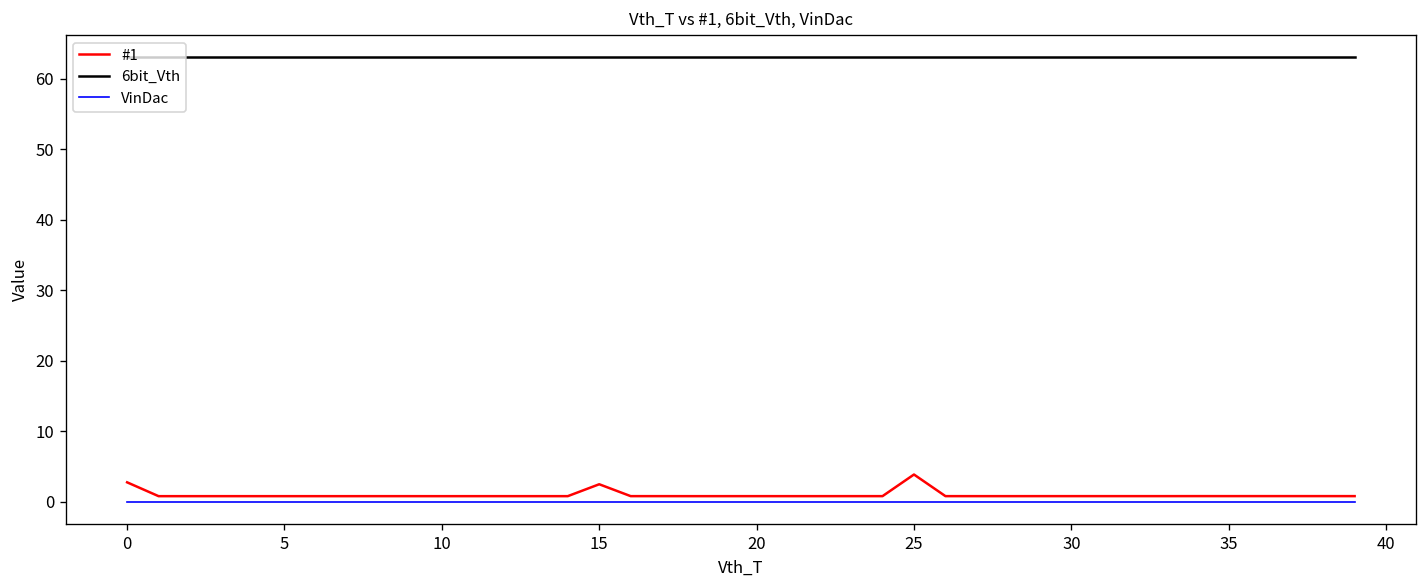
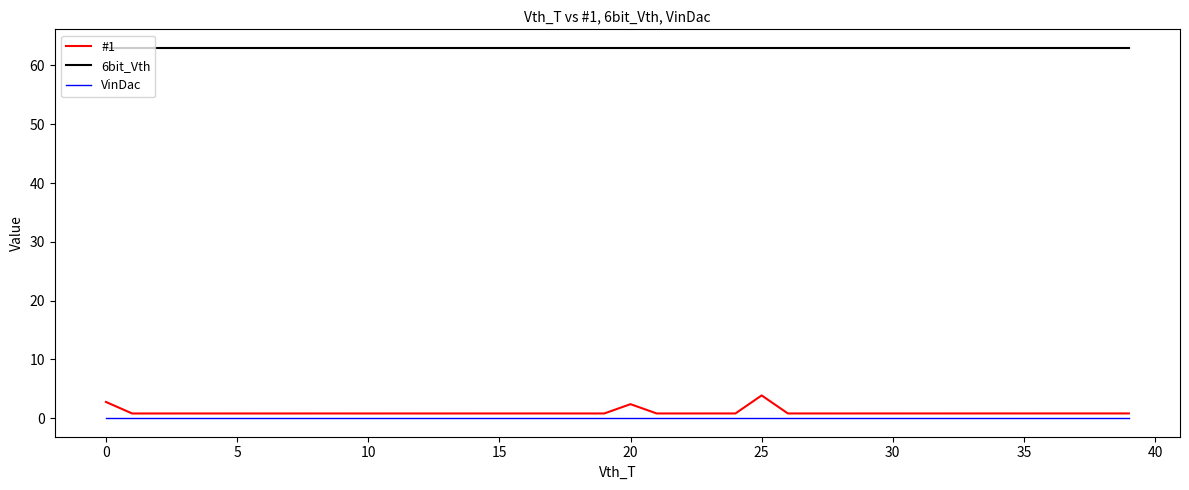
#1, 15: 2 -> 1
#1, 20: 1 -> 2
